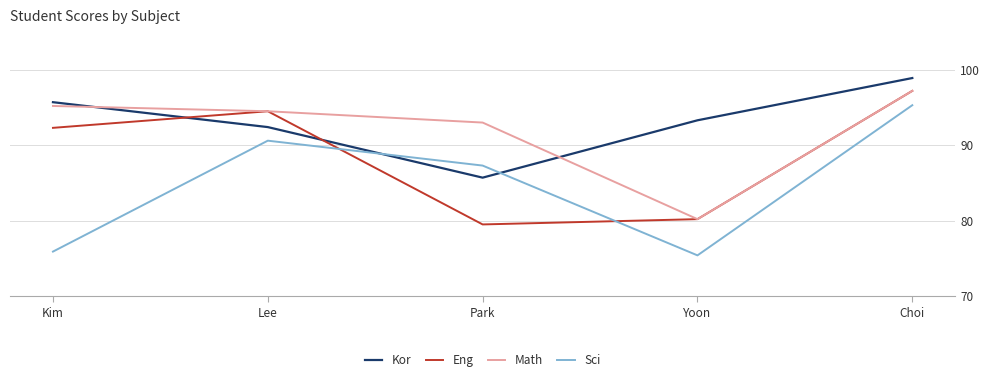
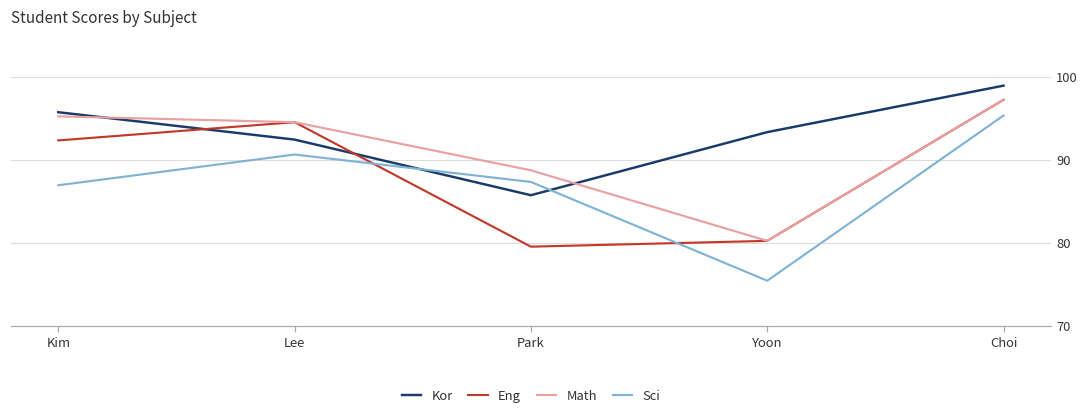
Sci, Kim: 76 -> 87
Math, Park: 93 -> 89
